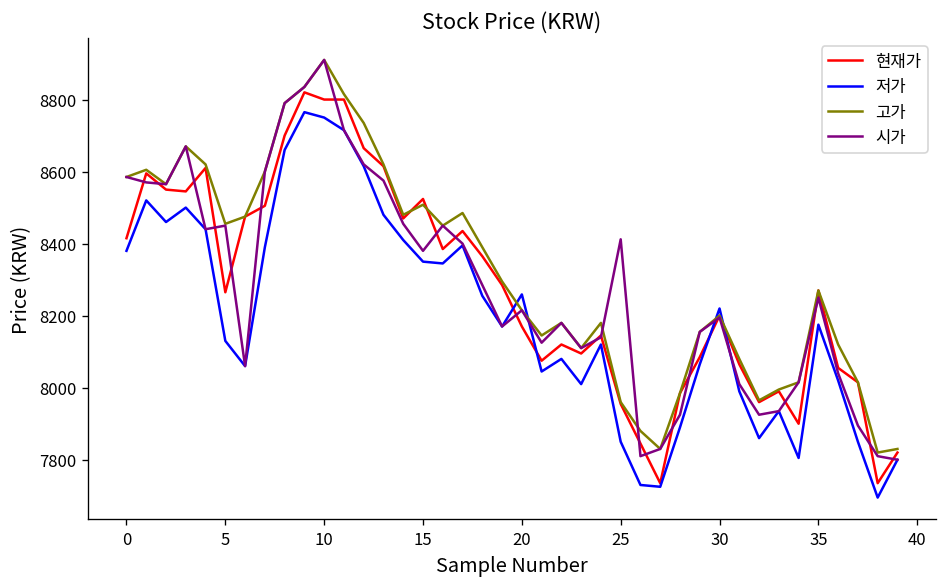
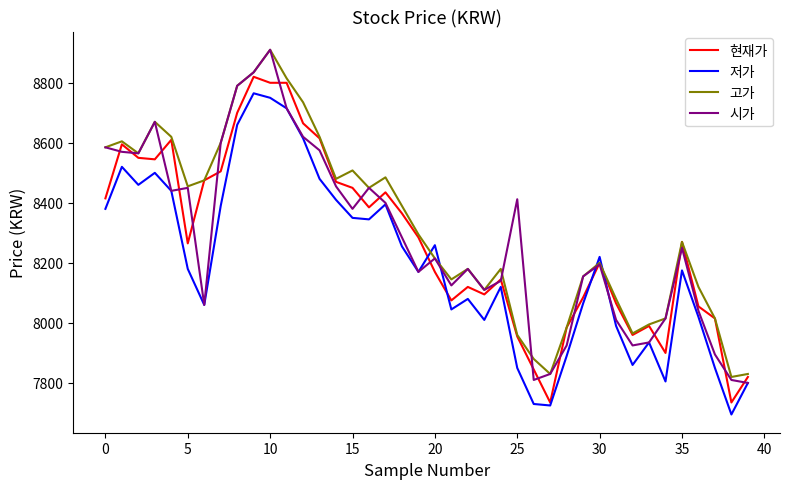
저가, 5: 8130 -> 8180
현재가, 15: 8520 -> 8450
